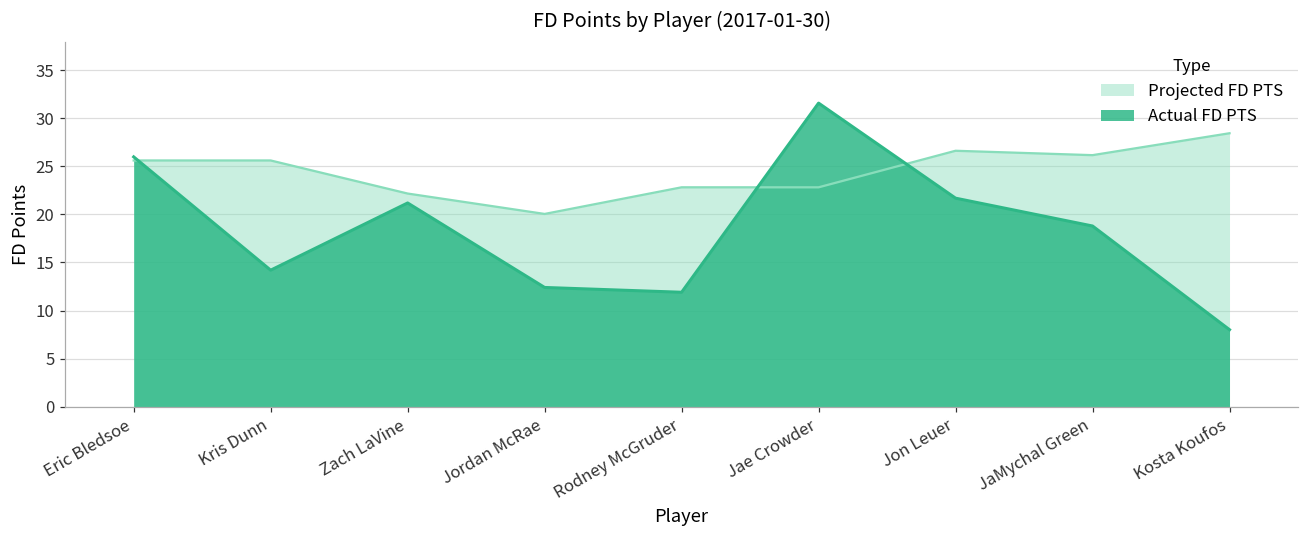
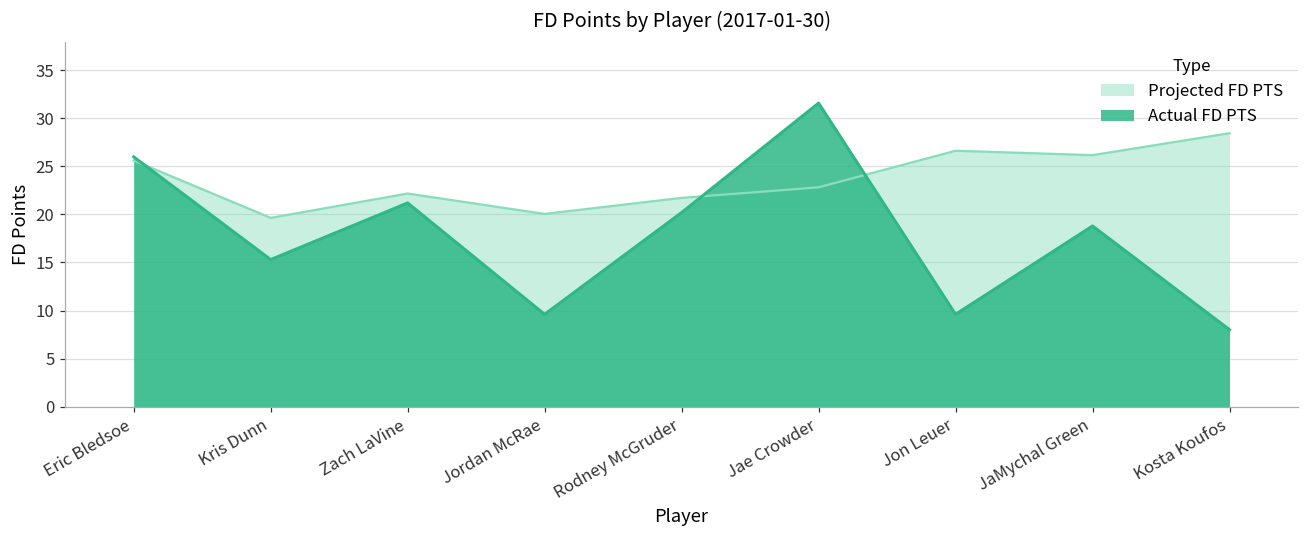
Projected FD PTS, Kris Dunn: 26 -> 20
Actual FD PTS, Kris Dunn: 14 -> 15
Actual FD PTS, Jordan McRae: 12 -> 10
Projected FD PTS, Rodney McGruder: 23 -> 22
Actual FD PTS, Rodney McGruder: 12 -> 20
Actual FD PTS, Jon Leuer: 22 -> 10
